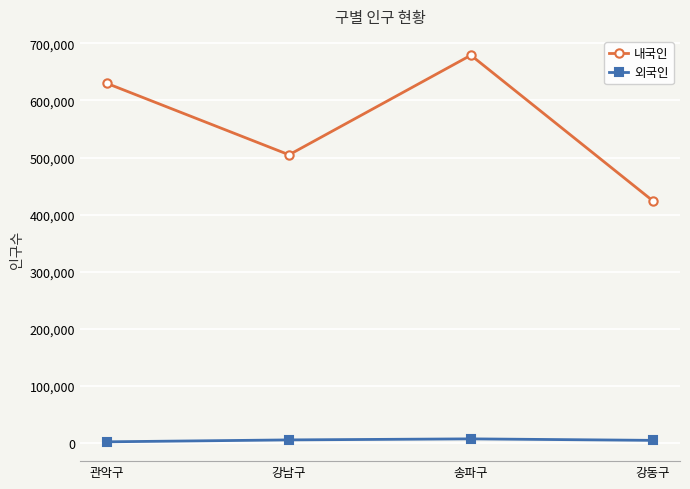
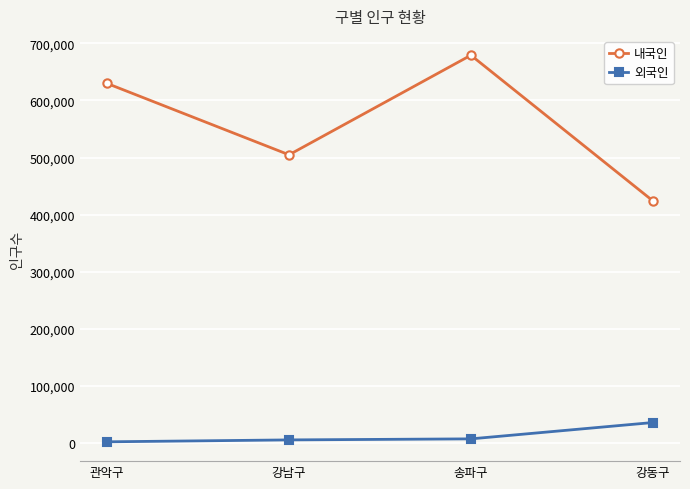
외국인, 강동구: 0 -> 40,000
